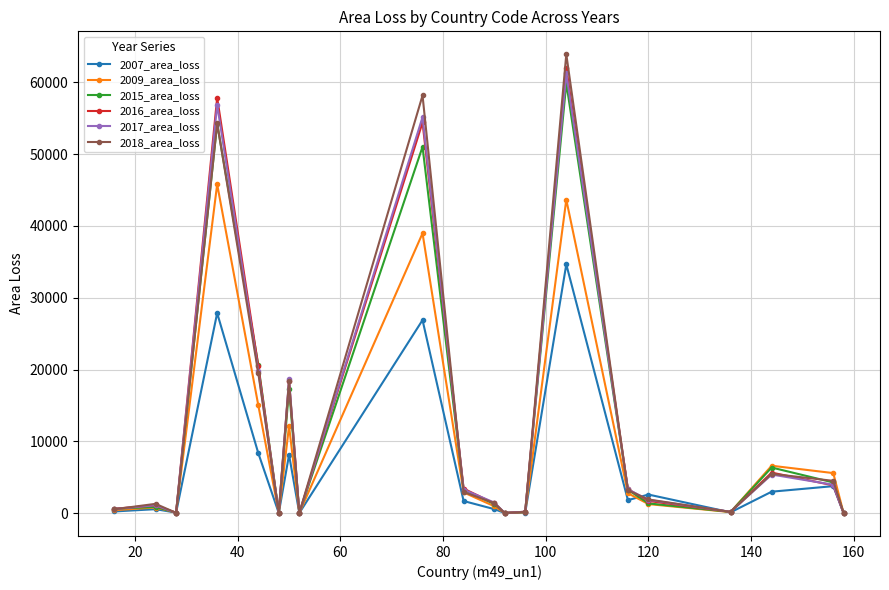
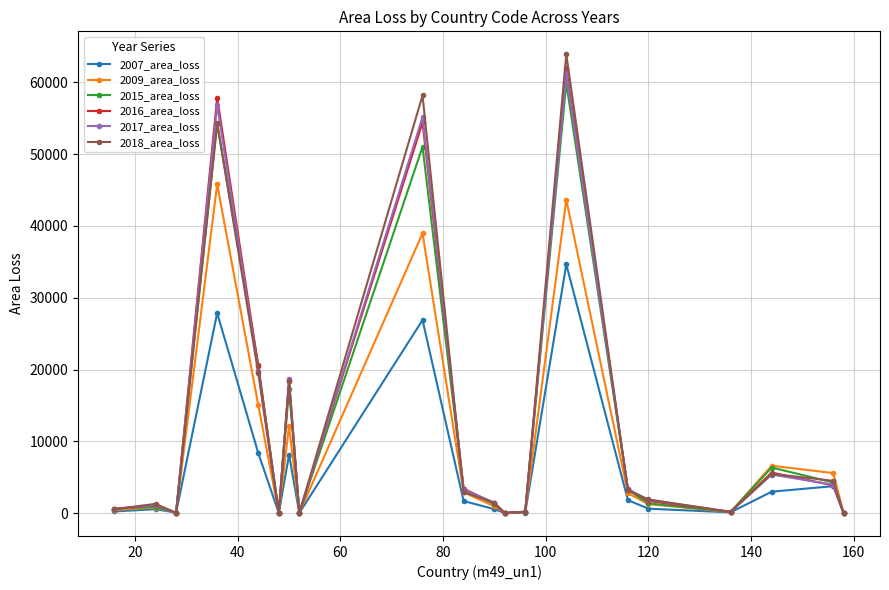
2007_area_loss, 120: 3000 -> 1000
